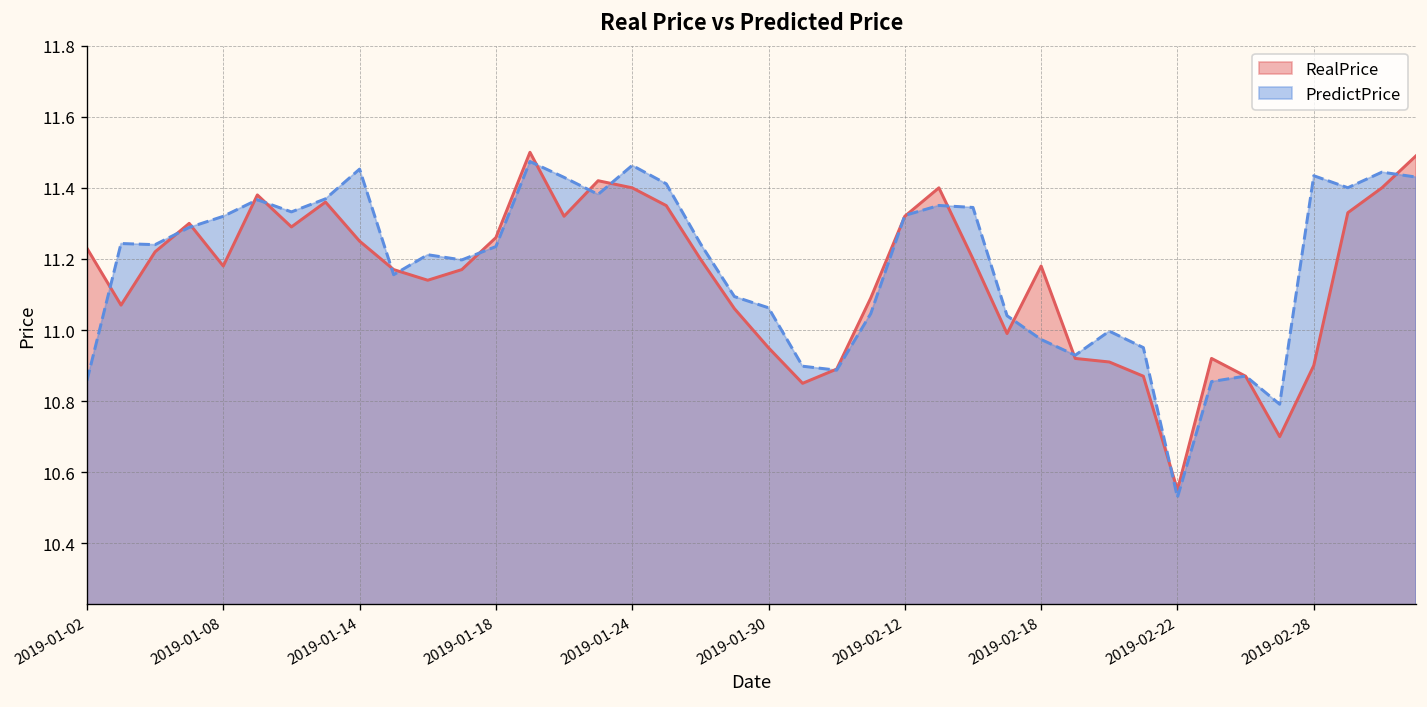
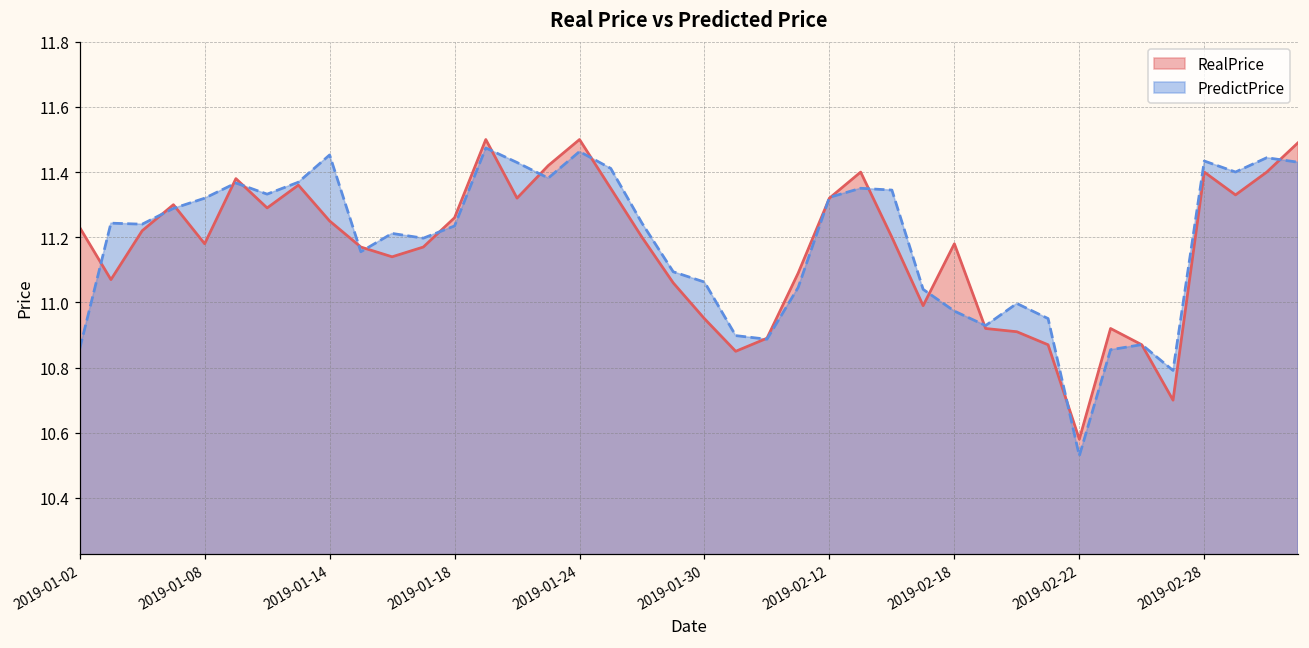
RealPrice, 2019-01-24: 11.4 -> 11.5
RealPrice, 2019-02-22: 10.55 -> 10.58
RealPrice, 2019-02-28: 10.9 -> 11.4
